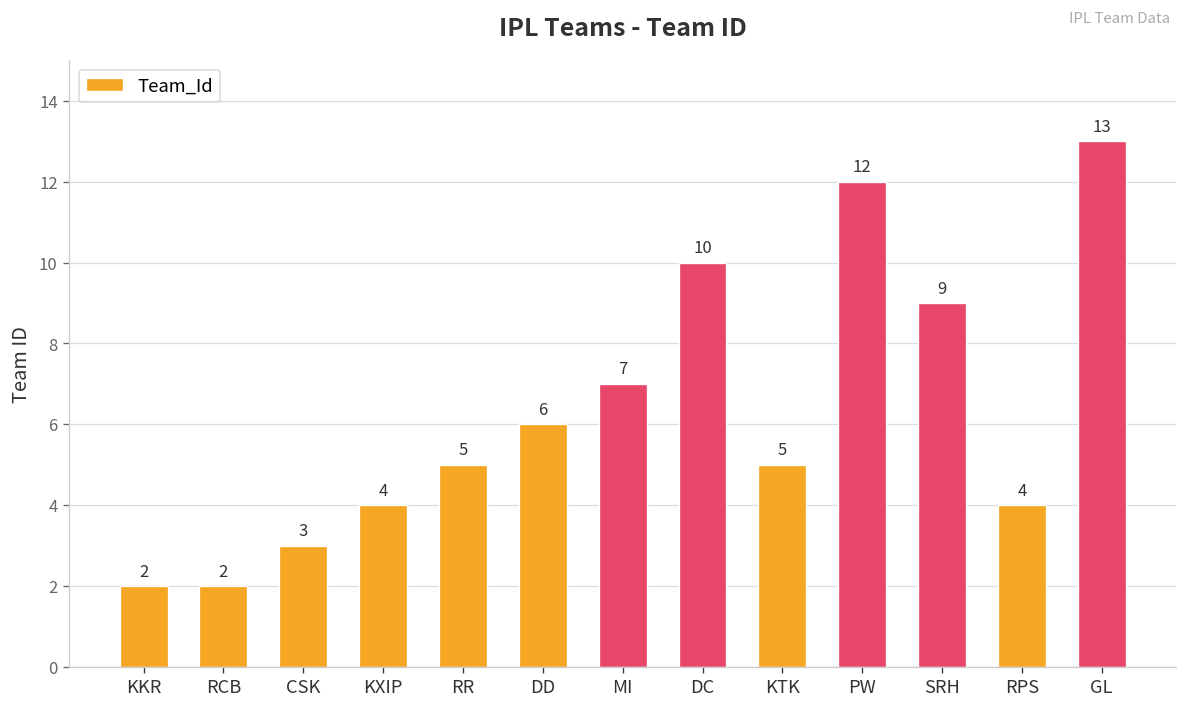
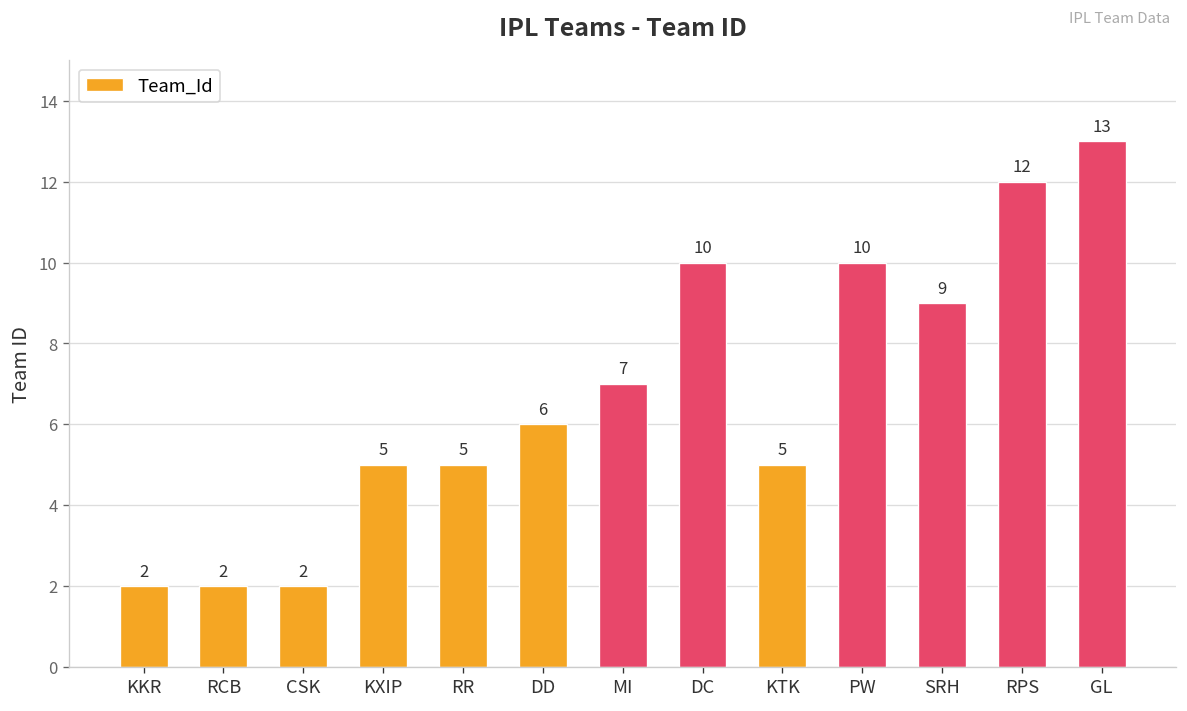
CSK: 3 -> 2
KXIP: 4 -> 5
PW: 12 -> 10
RPS: 4 -> 12
